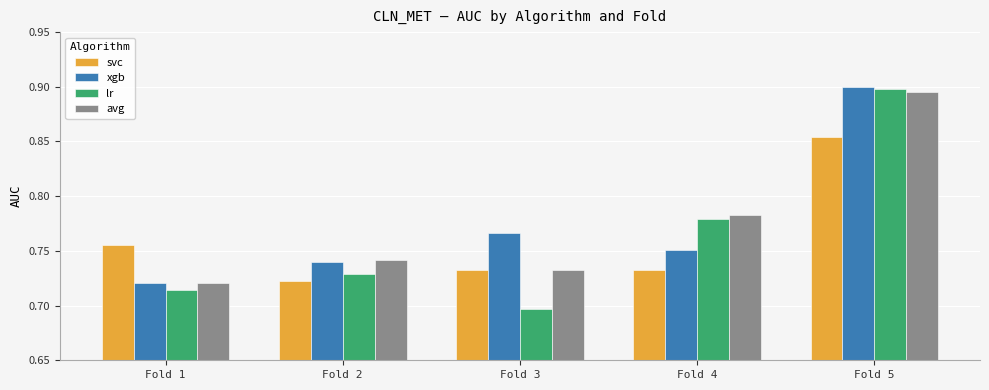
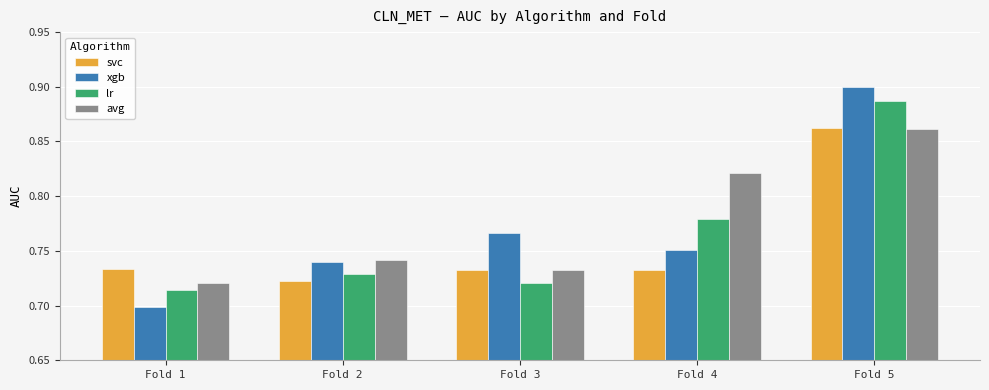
svc, Fold 1: 0.755 -> 0.733
xgb, Fold 1: 0.721 -> 0.699
lr, Fold 3: 0.697 -> 0.720
avg, Fold 4: 0.783 -> 0.821
svc, Fold 5: 0.854 -> 0.863
lr, Fold 5: 0.898 -> 0.887
avg, Fold 5: 0.896 -> 0.861
